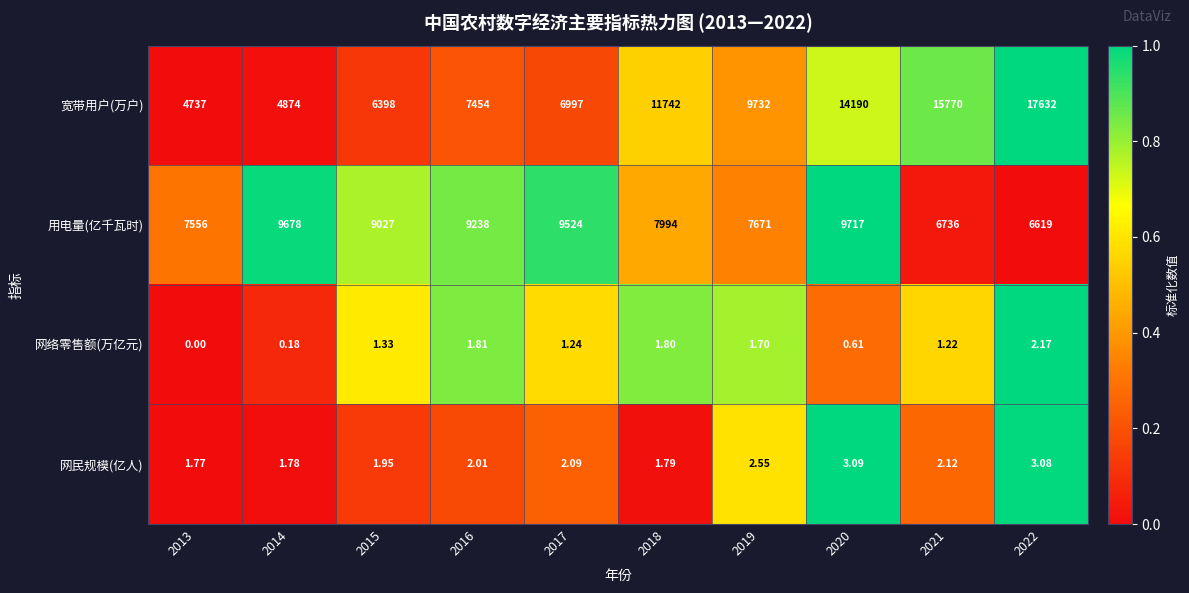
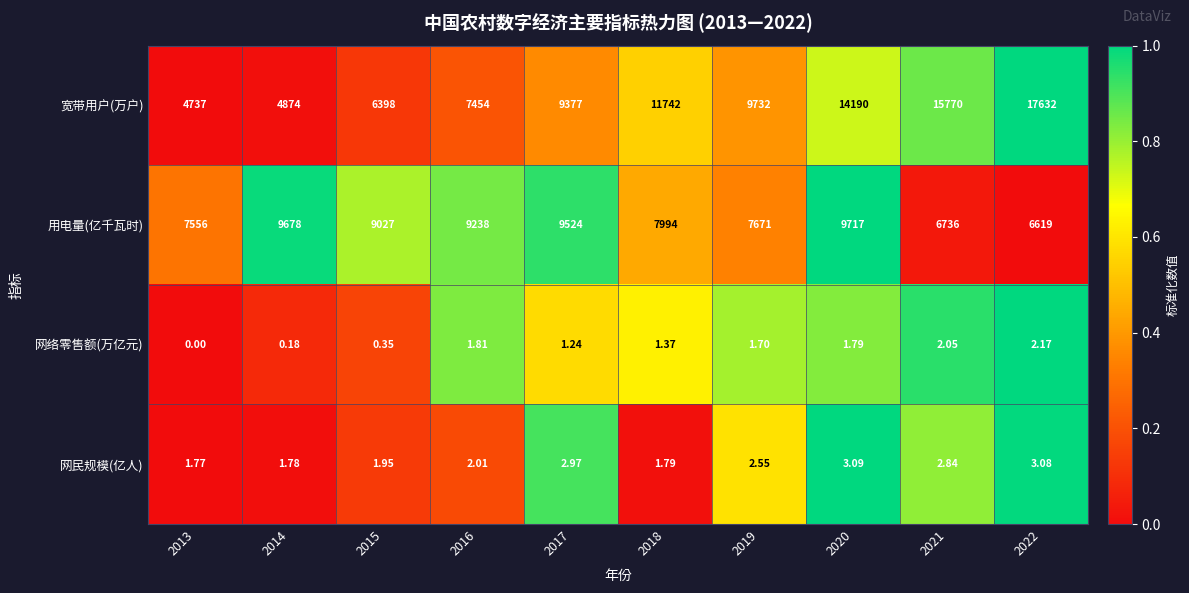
宽带用户(万户), 2017: 6997 -> 9377
网络零售额(万亿元), 2015: 1.33 -> 0.35
网络零售额(万亿元), 2018: 1.80 -> 1.37
网络零售额(万亿元), 2020: 0.61 -> 1.79
网络零售额(万亿元), 2021: 1.22 -> 2.05
网民规模(亿人), 2017: 2.09 -> 2.97
网民规模(亿人), 2021: 2.12 -> 2.84
